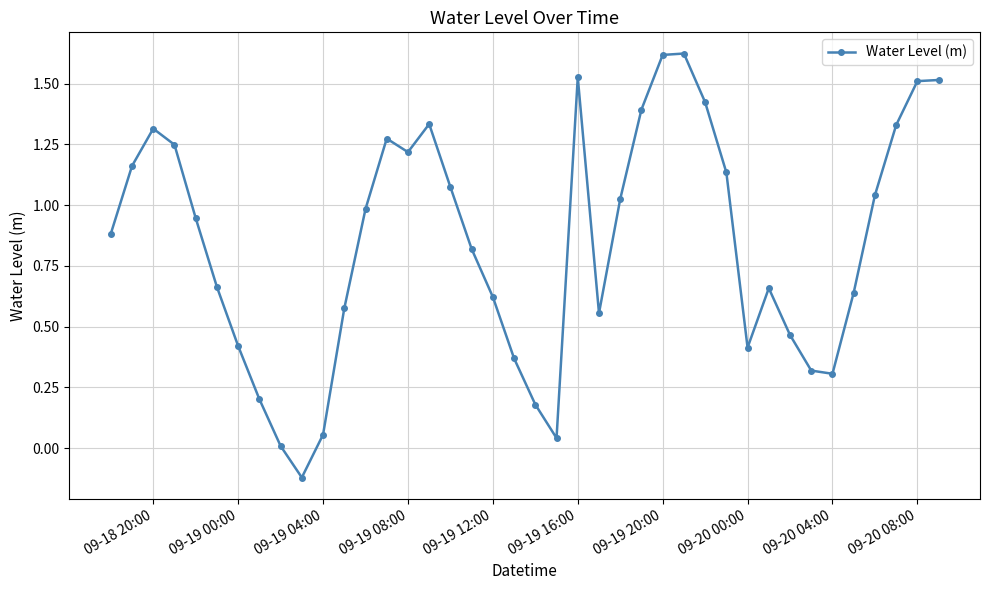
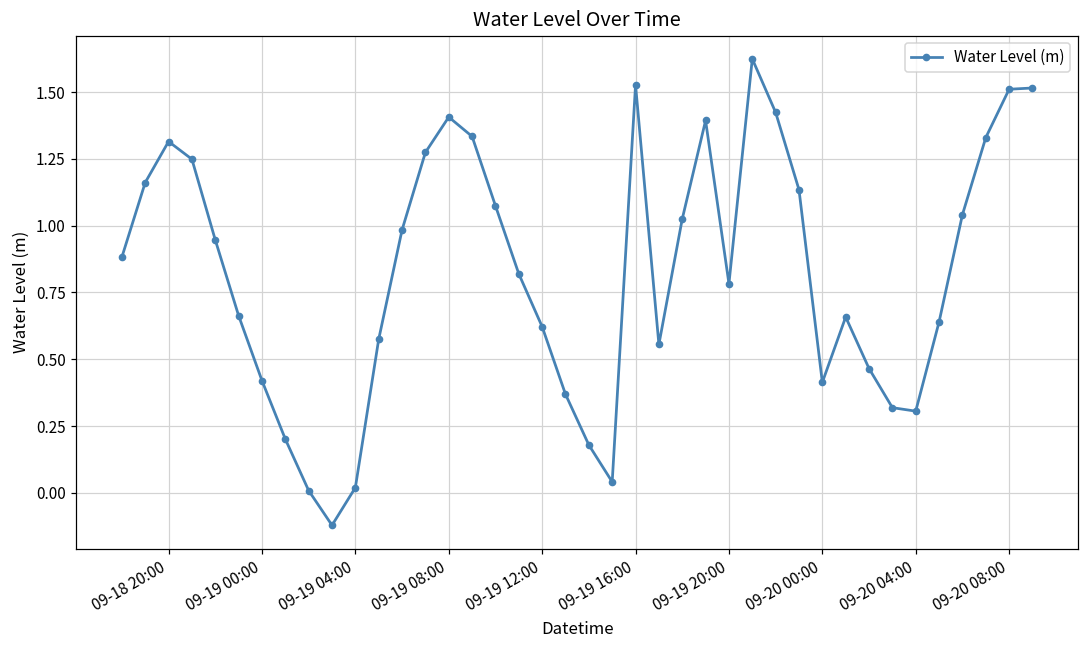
09-19 04:00: 0.06 -> 0.02
09-19 08:00: 1.22 -> 1.41
09-19 20:00: 1.62 -> 0.78
